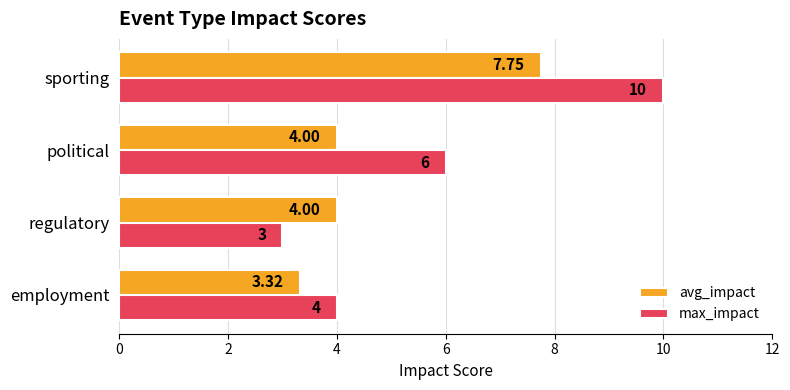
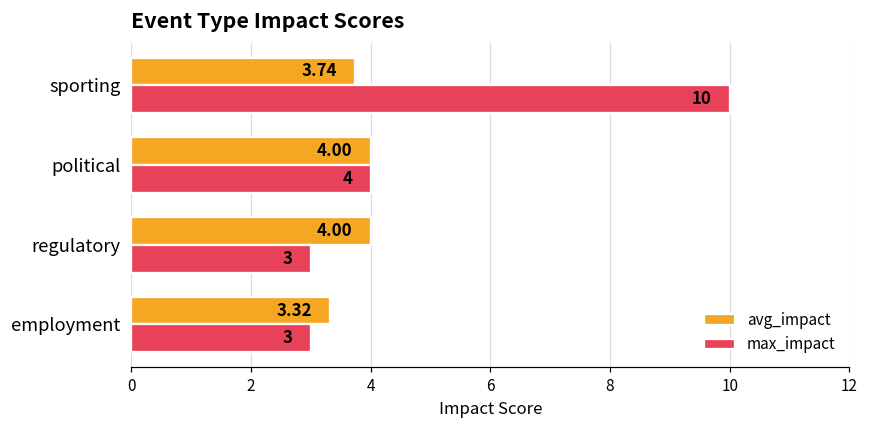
avg_impact, sporting: 7.75 -> 3.74
max_impact, political: 6 -> 4
max_impact, employment: 4 -> 3
